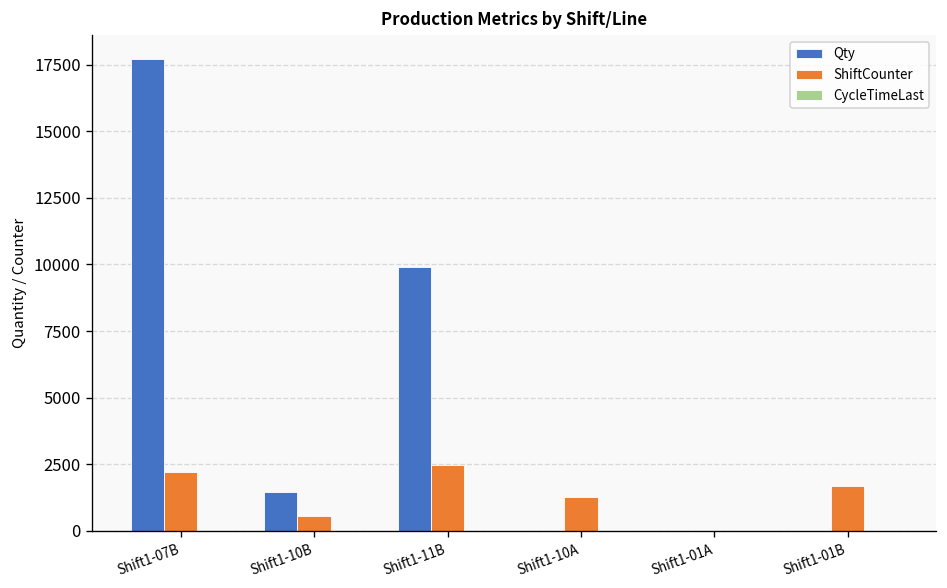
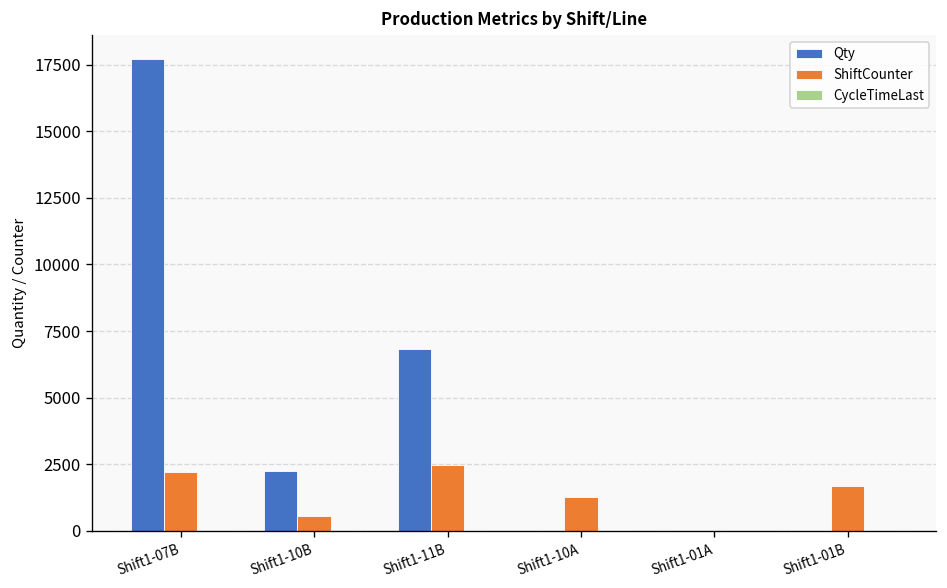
Qty, Shift1-10B: 1500 -> 2200
Qty, Shift1-11B: 9900 -> 6800
